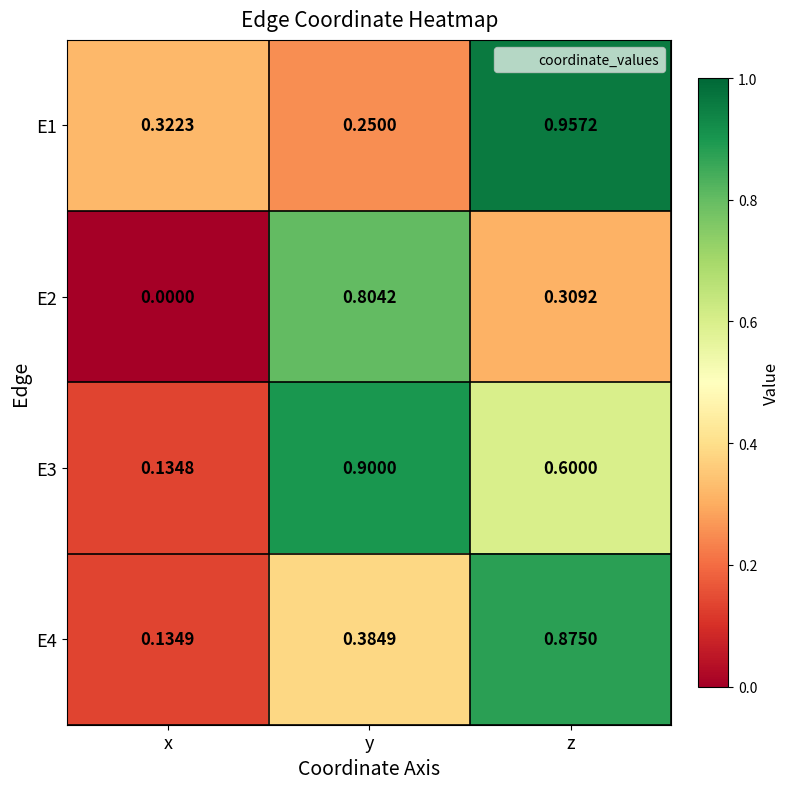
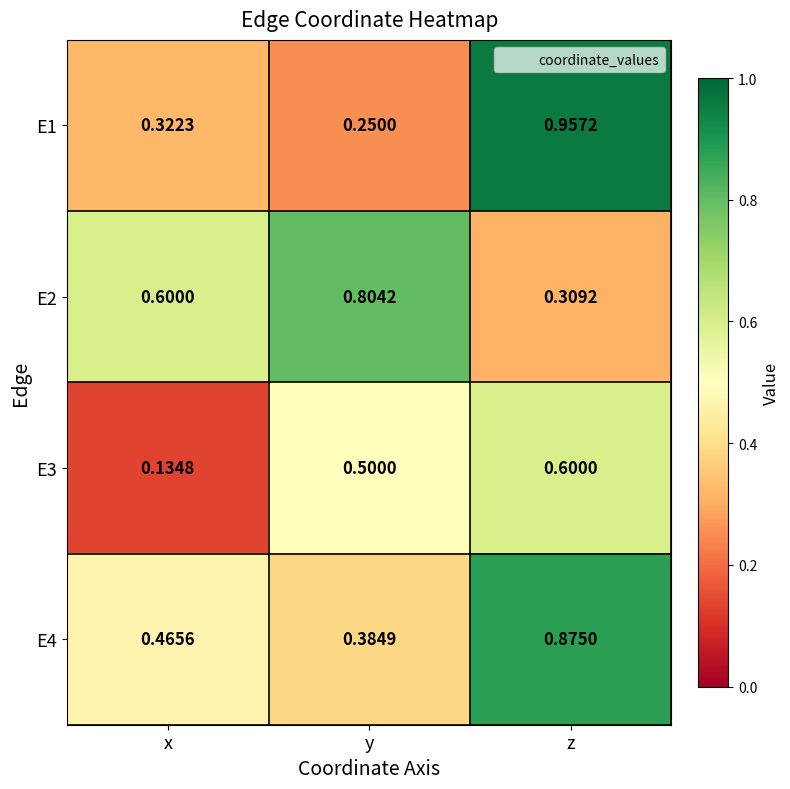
E2, x: 0.0000 -> 0.6000
E3, y: 0.9000 -> 0.5000
E4, x: 0.1349 -> 0.4656
